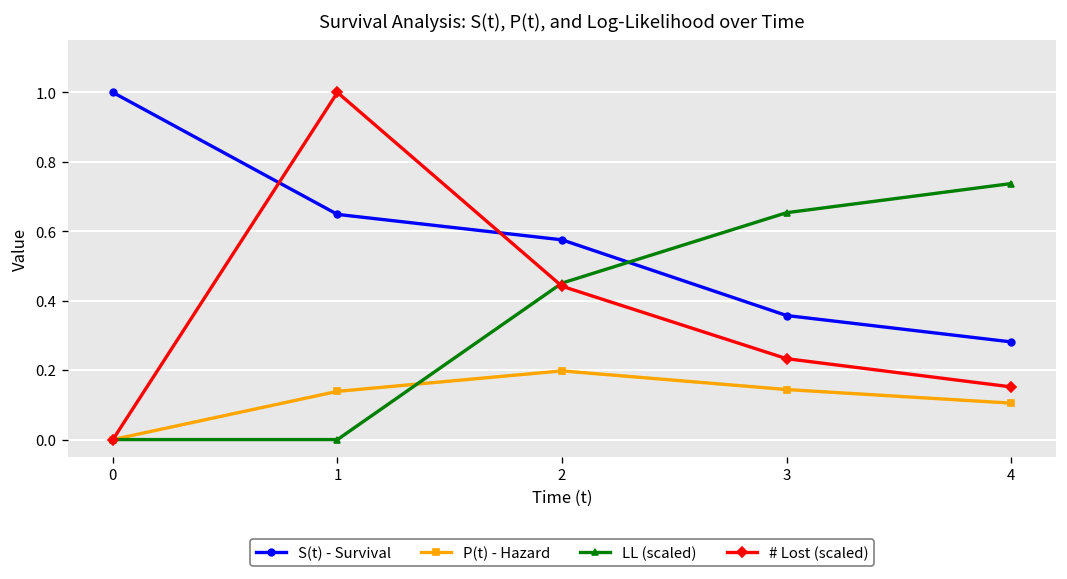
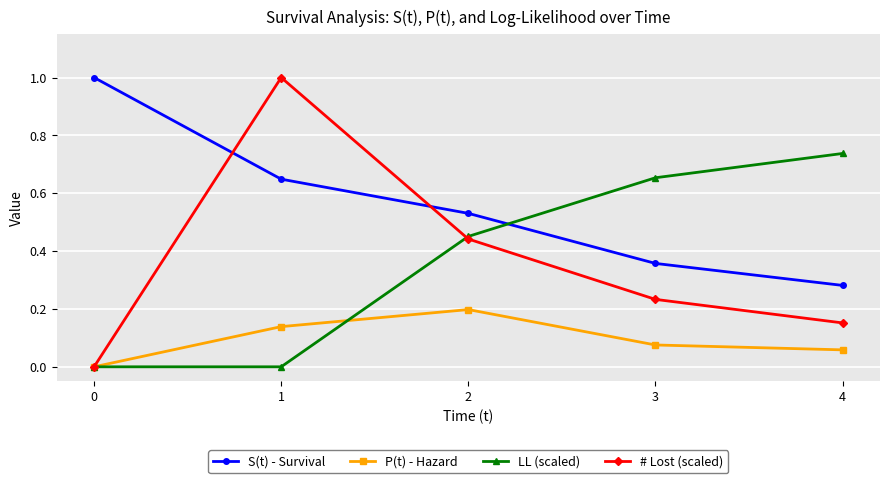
S(t) - Survival, 2: 0.58 -> 0.53
P(t) - Hazard, 3: 0.14 -> 0.08
P(t) - Hazard, 4: 0.10 -> 0.06
